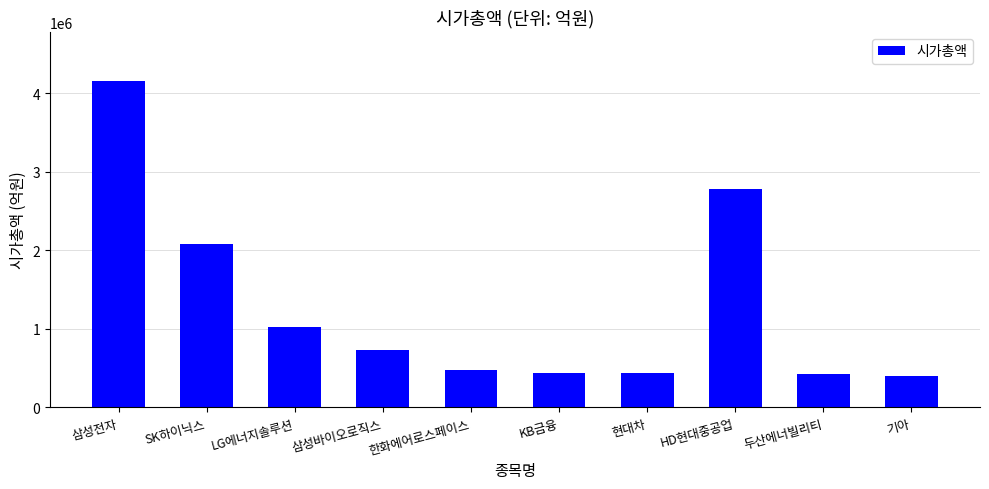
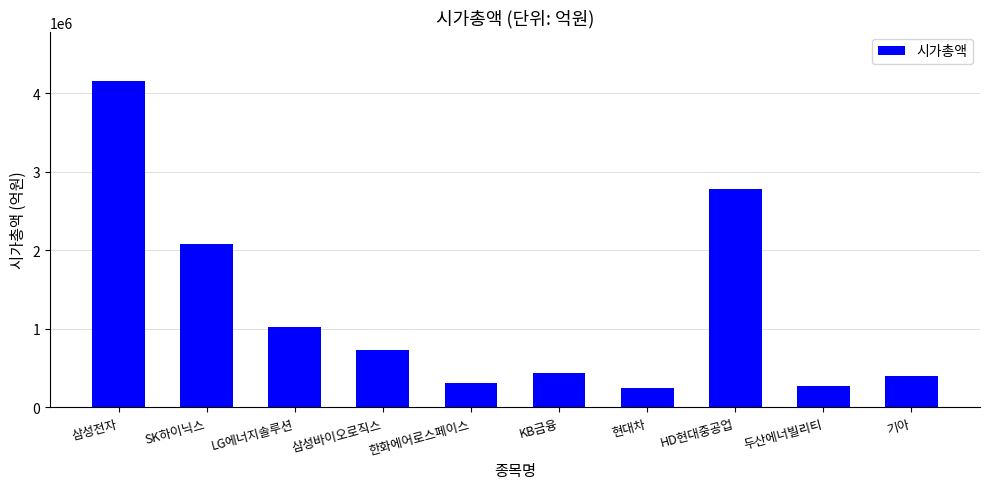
한화에어로스페이스: 500000 -> 300000
현대차: 400000 -> 200000
두산에너빌리티: 400000 -> 300000
